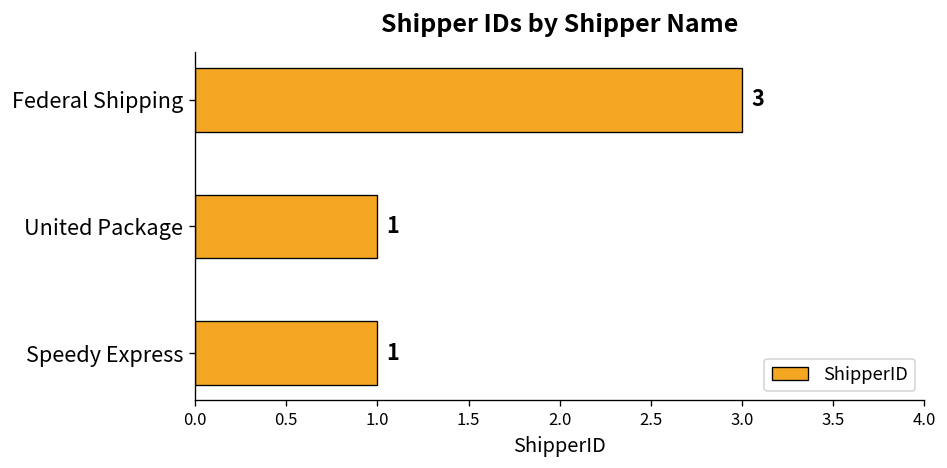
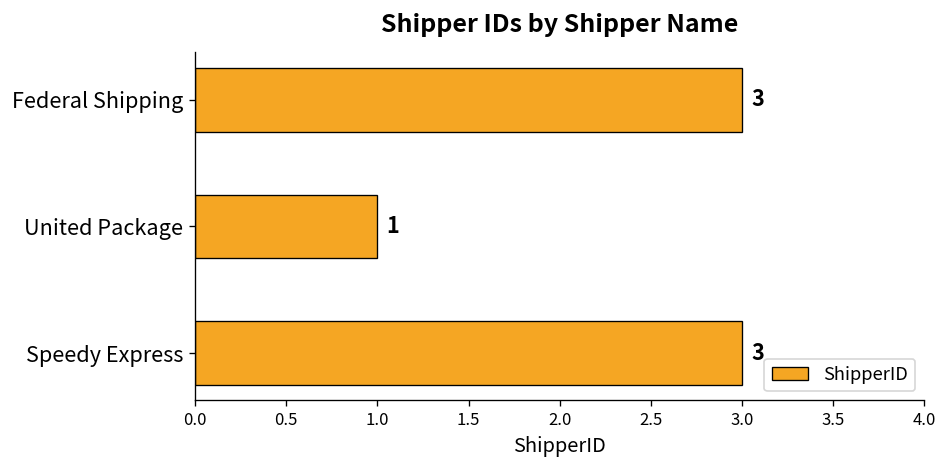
Speedy Express: 1 -> 3
